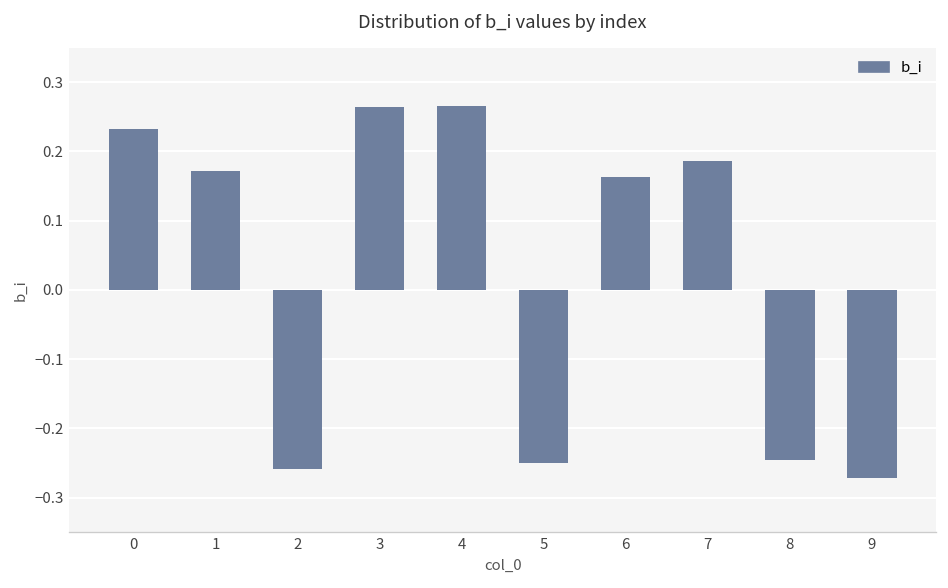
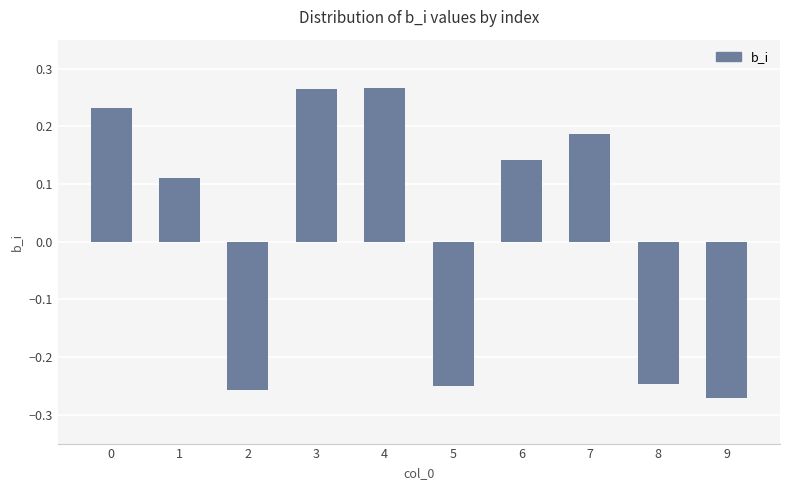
1: 0.17 -> 0.11
6: 0.16 -> 0.14
